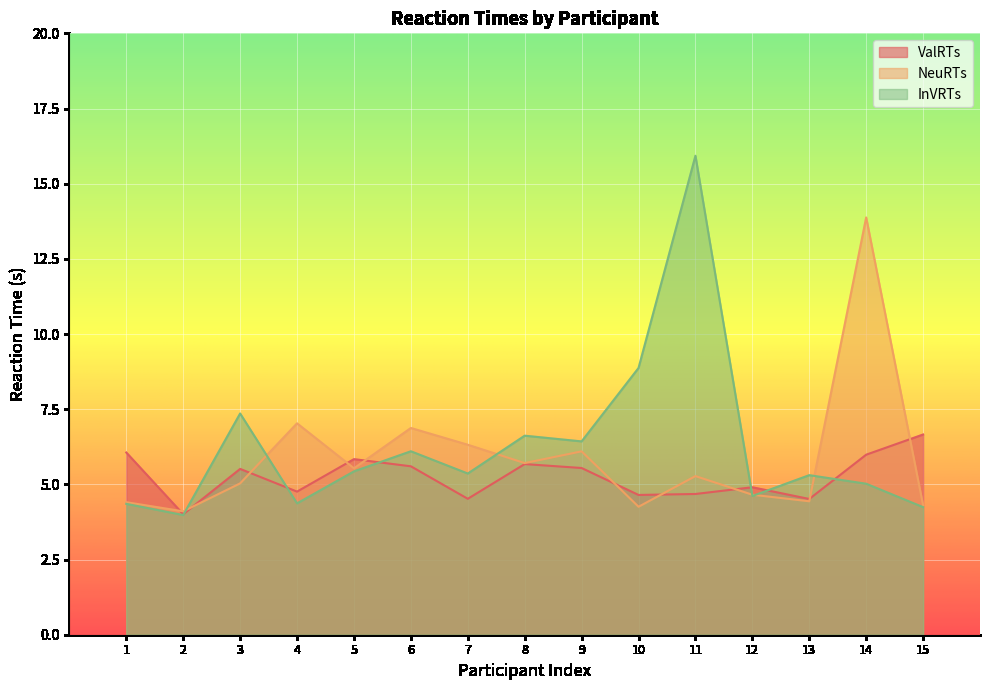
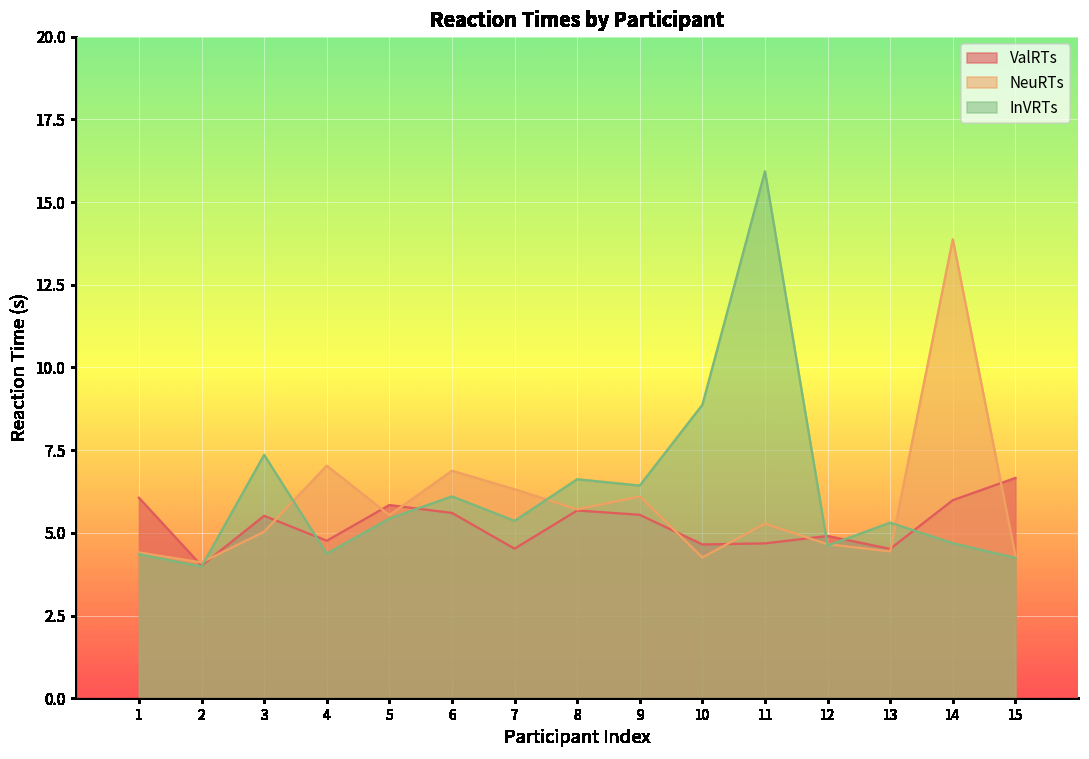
InVRTs, 14: 5.0 -> 4.7
